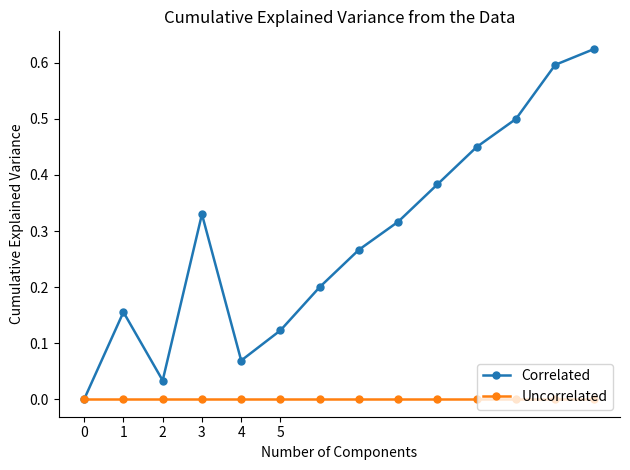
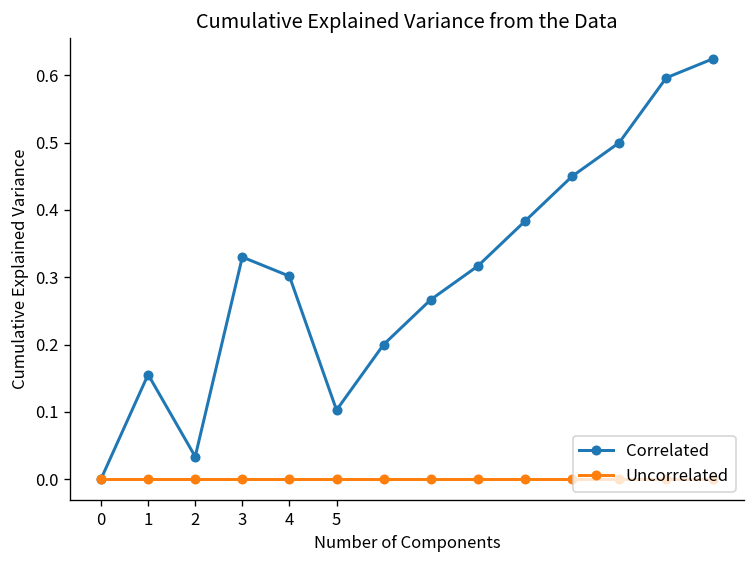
Correlated, 4: 0.07 -> 0.30
Correlated, 5: 0.12 -> 0.10
